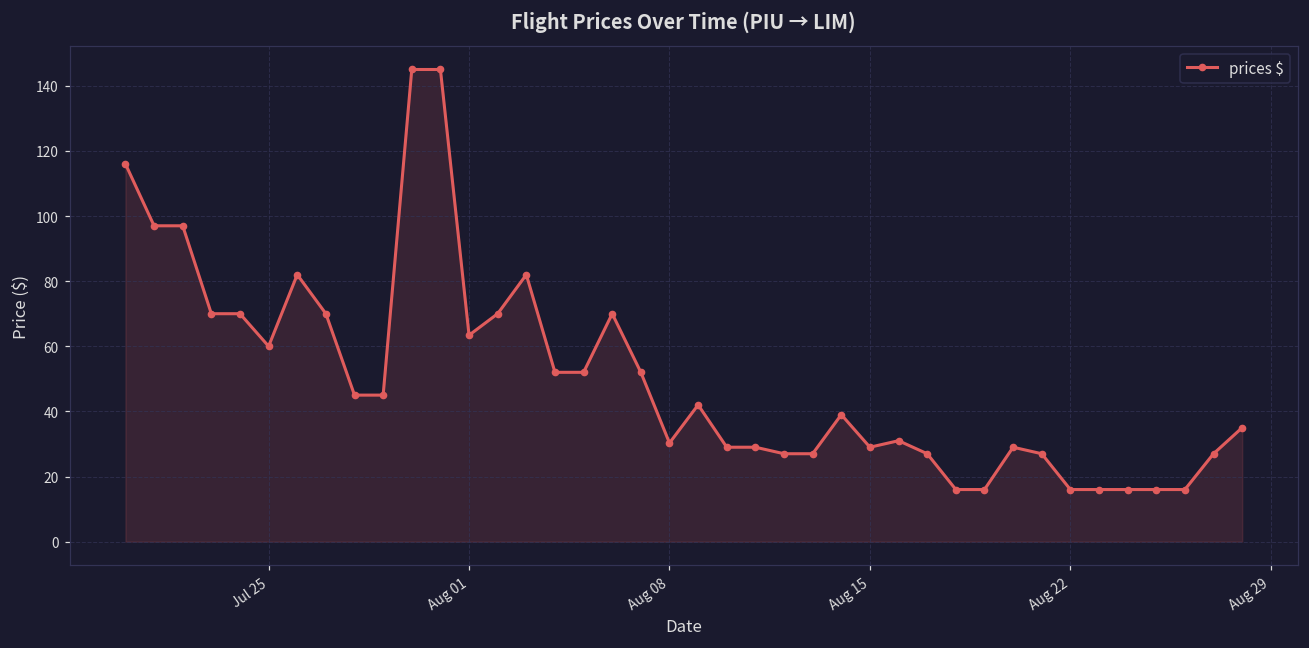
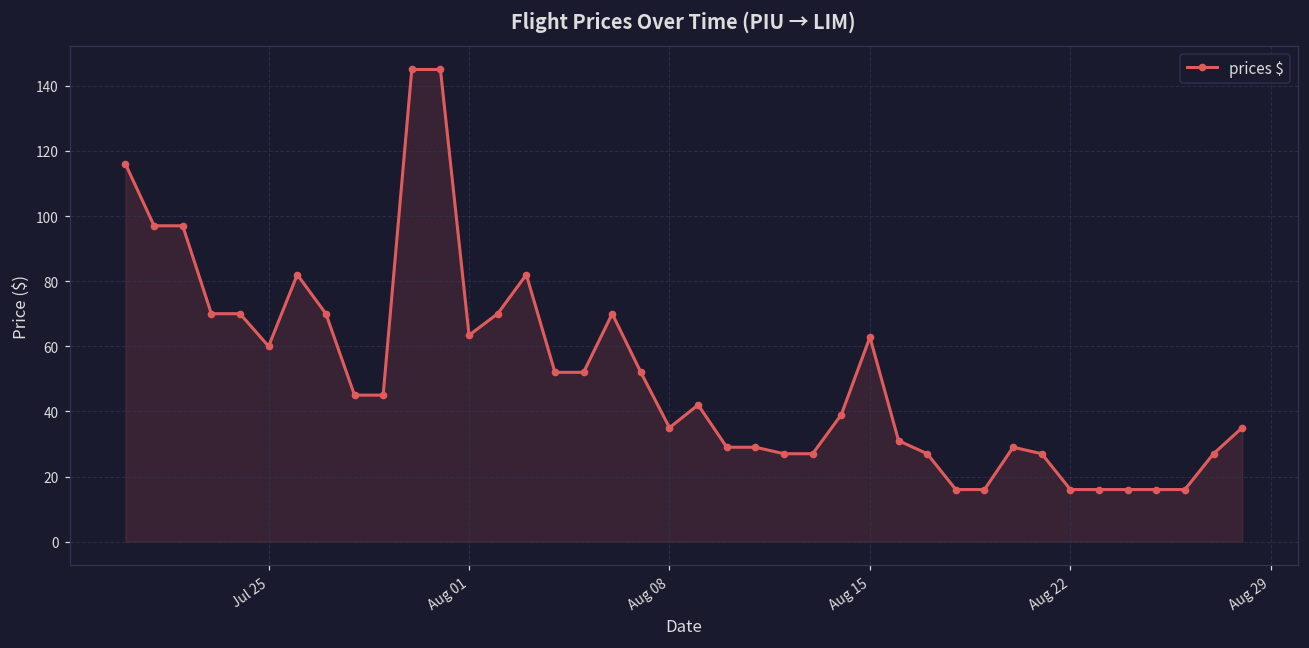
Aug 08: 30 -> 35
Aug 15: 29 -> 63
